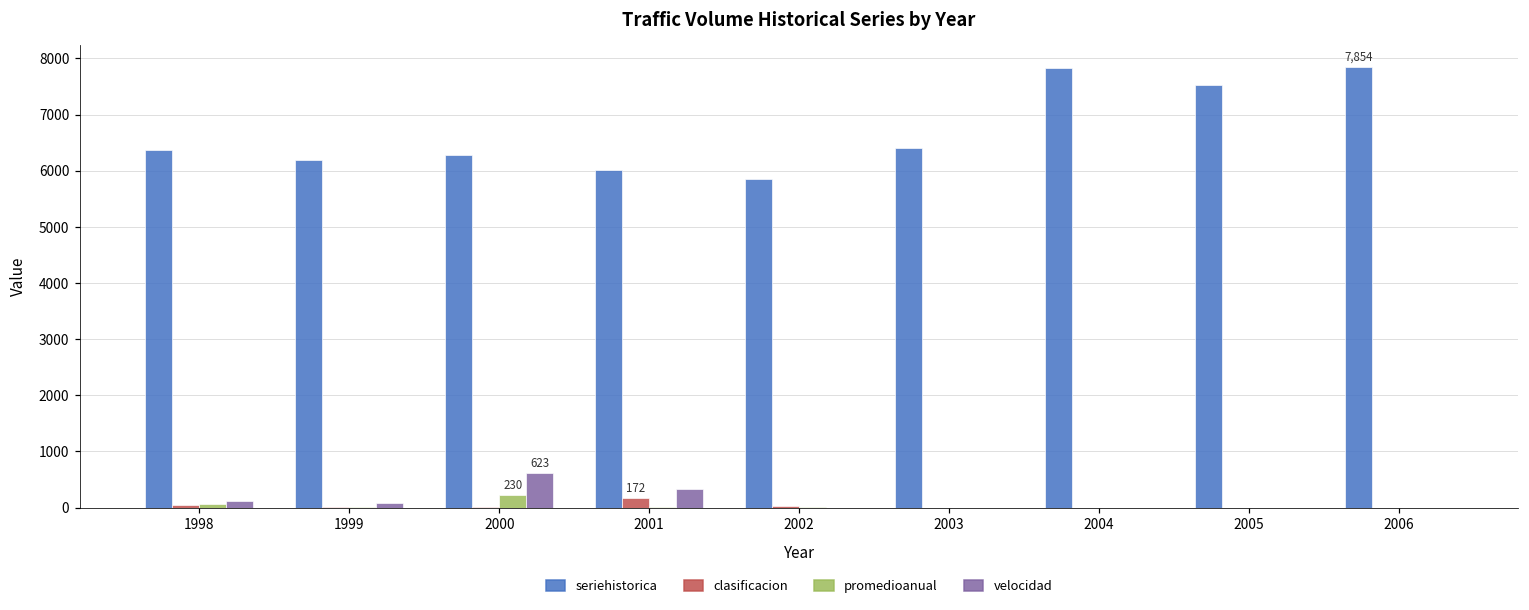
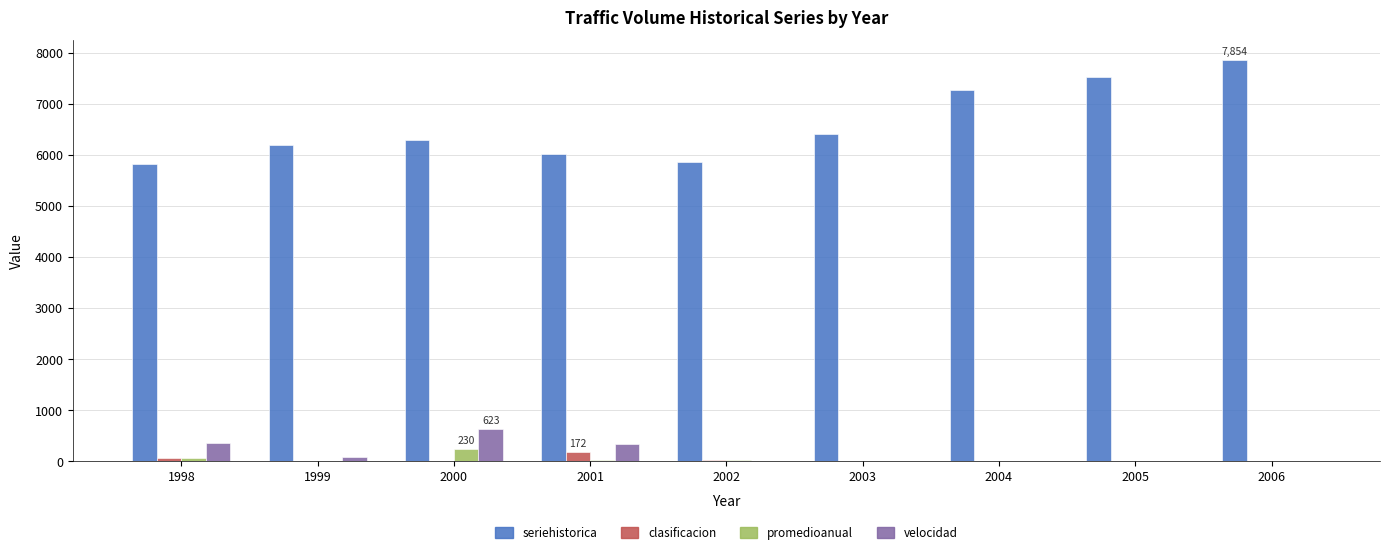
seriehistorica, 1998: 6400 -> 5800
velocidad, 1998: 100 -> 300
seriehistorica, 2004: 7800 -> 7300
